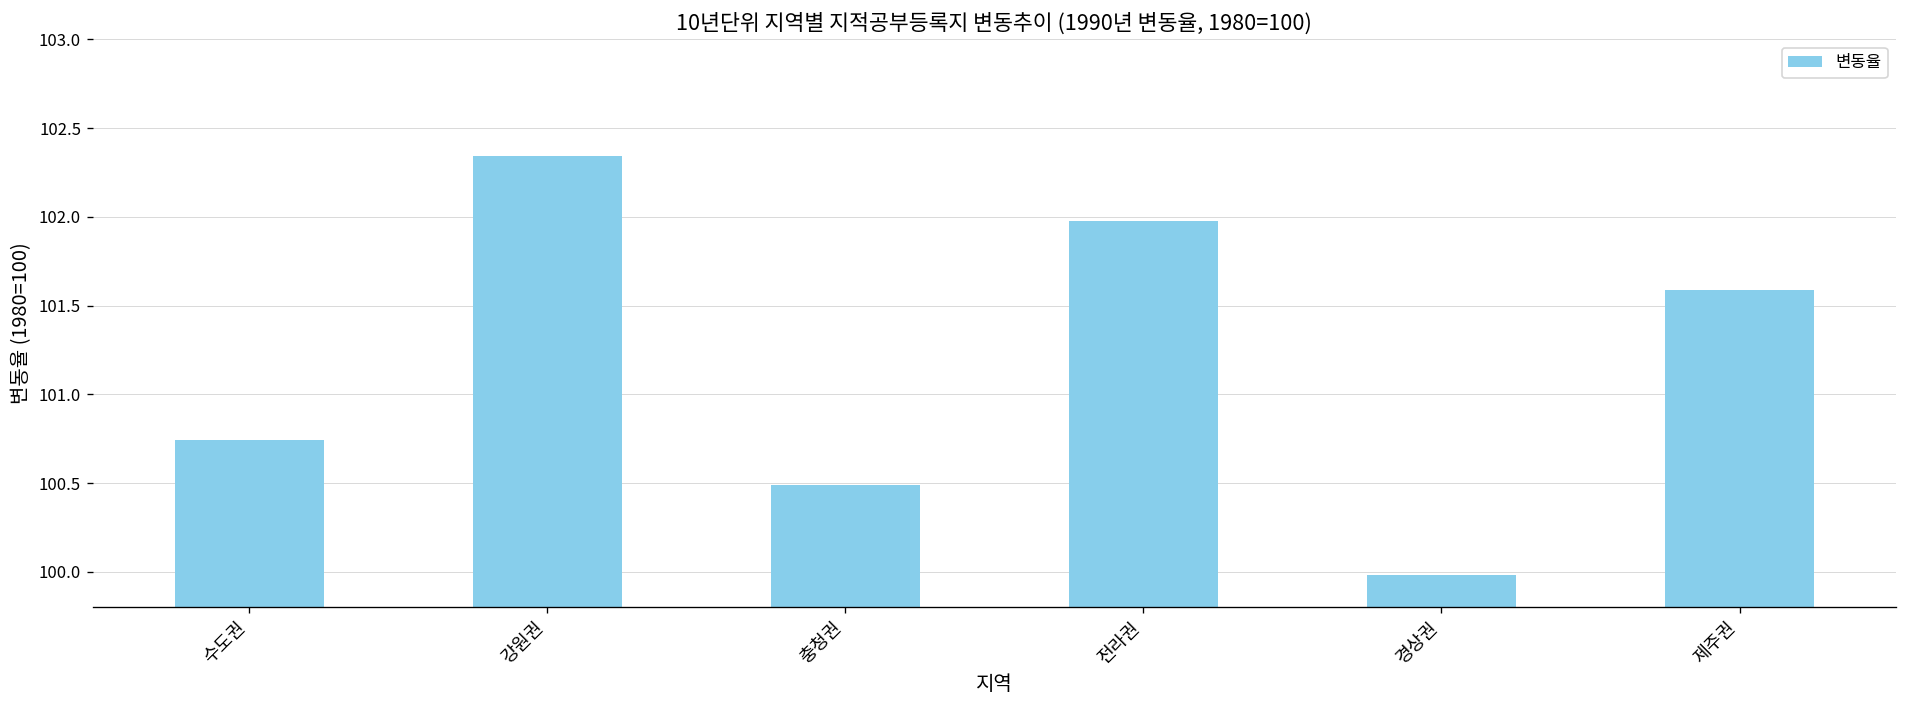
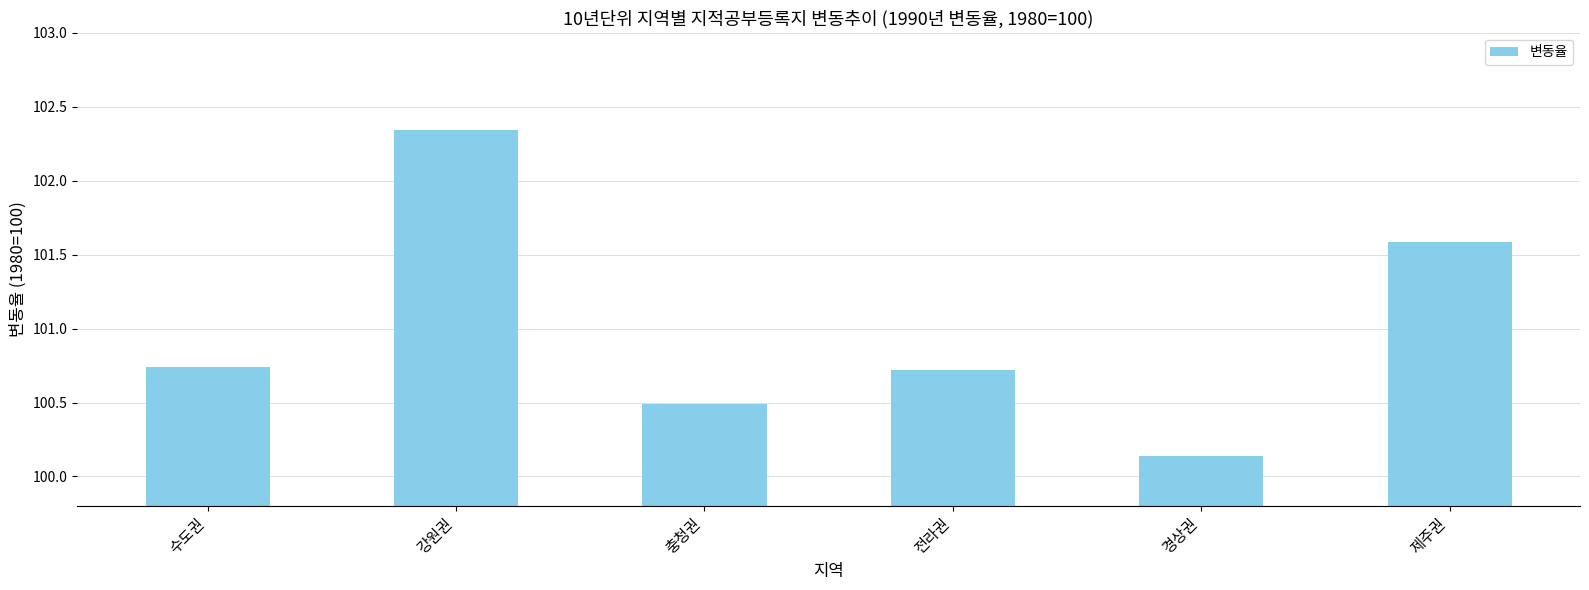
전라권: 101.98 -> 100.72
경상권: 99.98 -> 100.14
